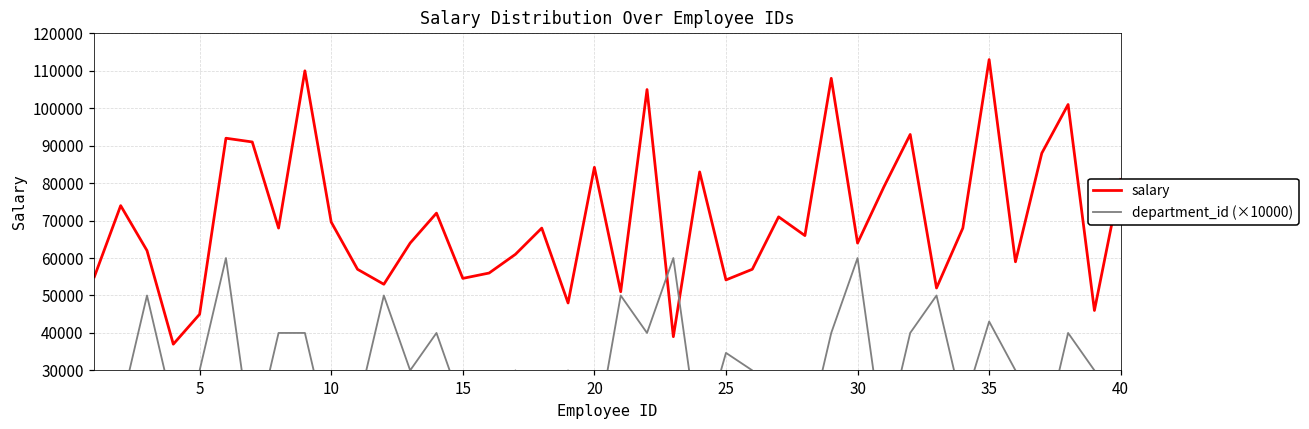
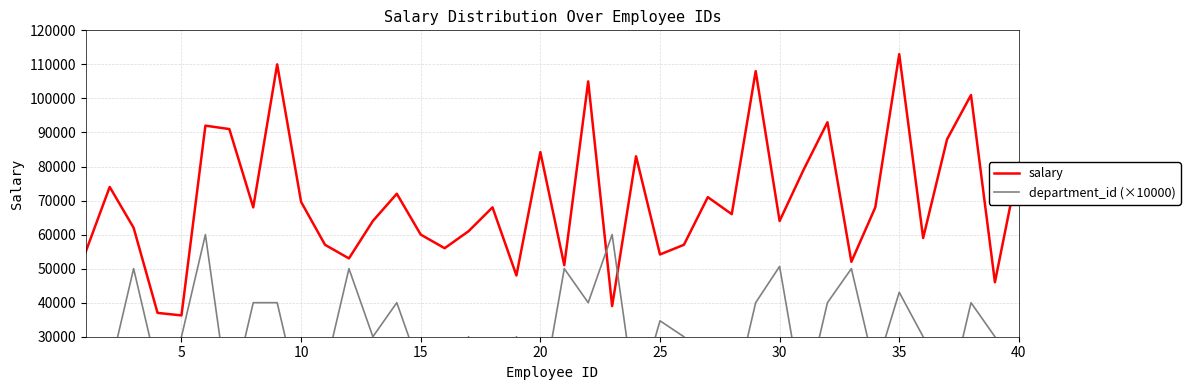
salary, 5: 45000 -> 36000
salary, 15: 55000 -> 60000
department_id (×10000), 30: 60000 -> 51000
